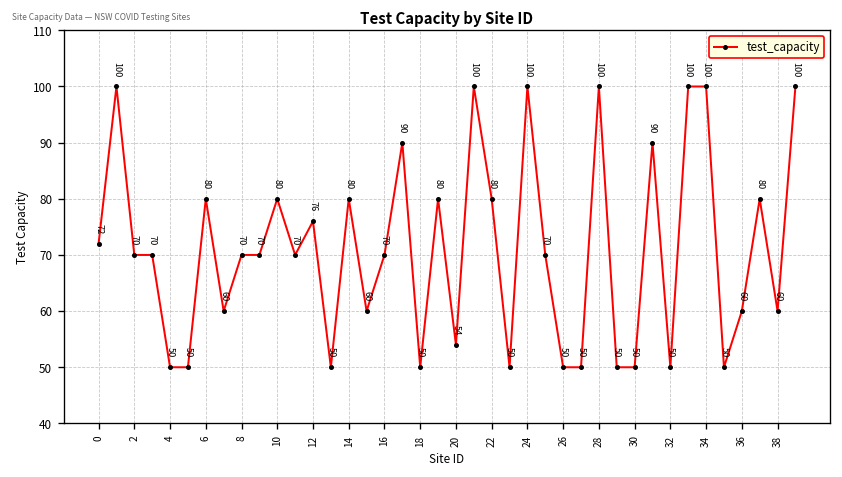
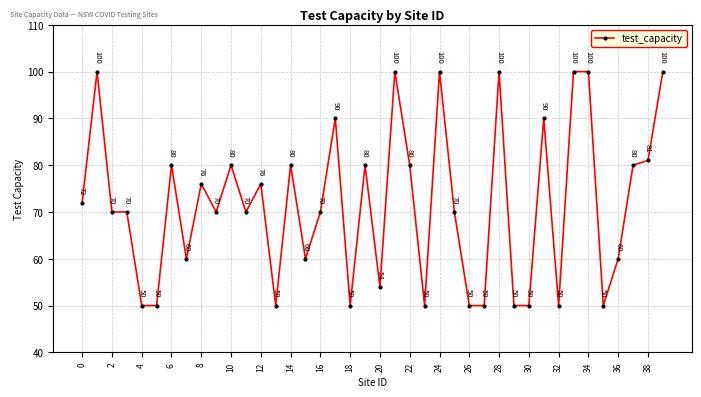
8: 70 -> 76
38: 60 -> 81
